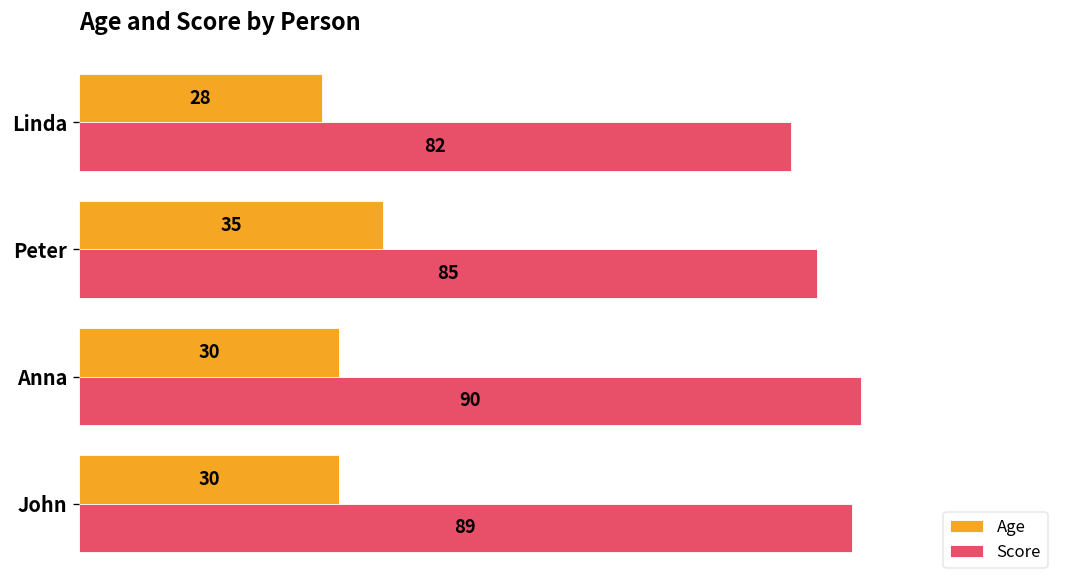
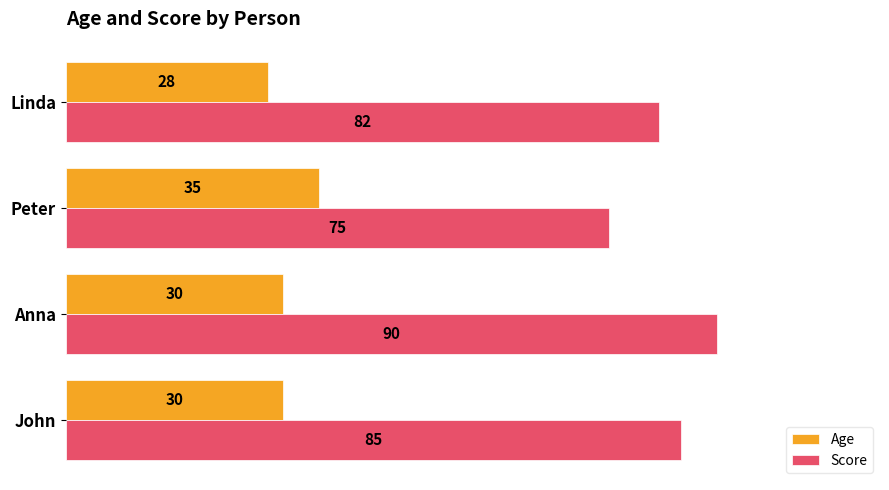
Score, Peter: 85 -> 75
Score, John: 89 -> 85
